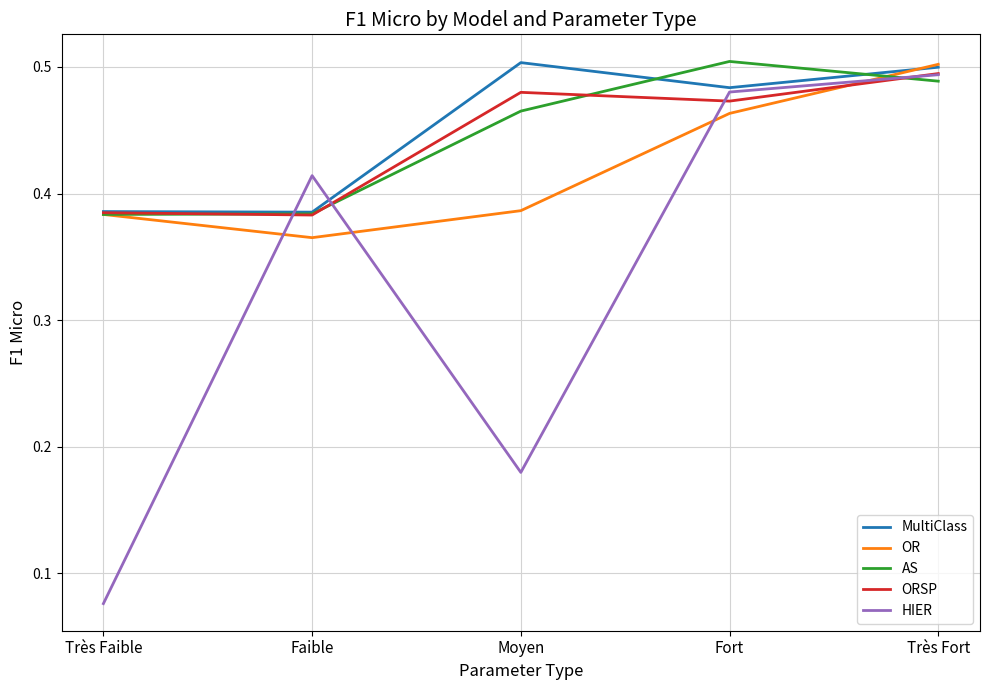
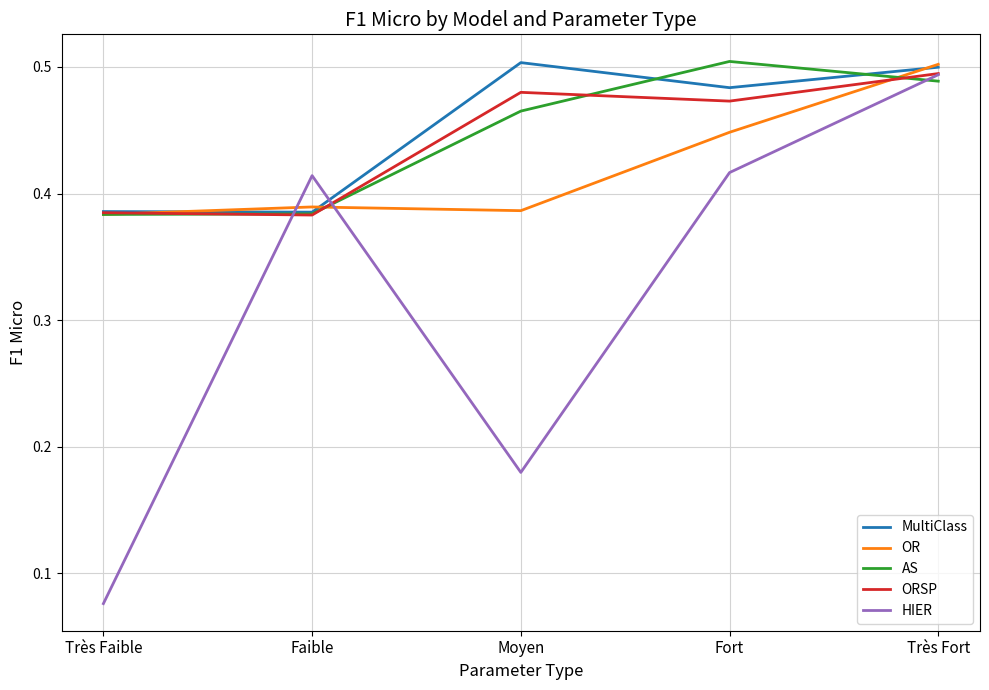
OR, Faible: 0.365 -> 0.389
OR, Fort: 0.463 -> 0.448
HIER, Fort: 0.480 -> 0.417
